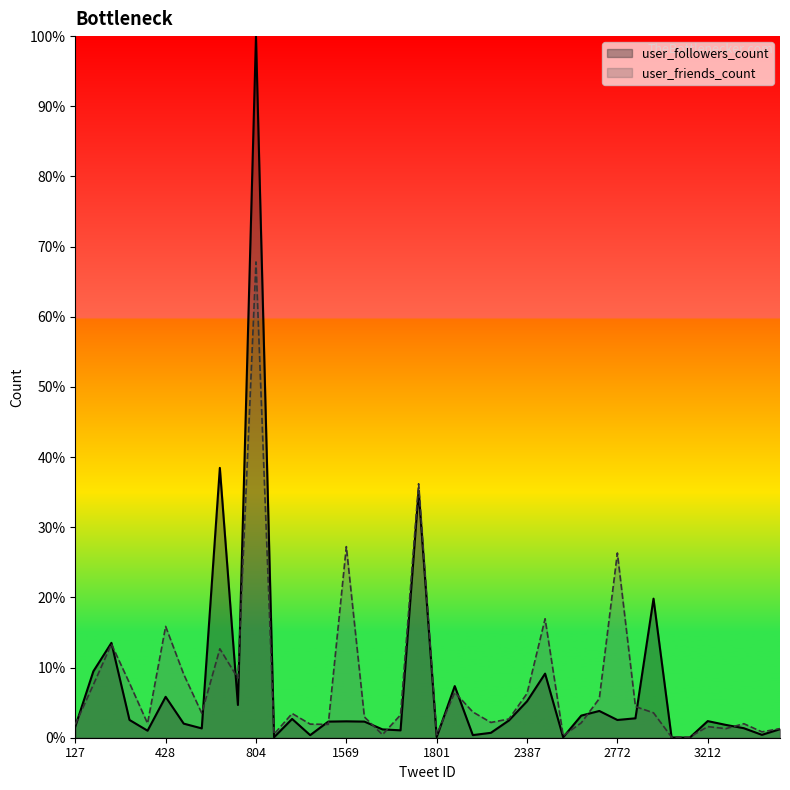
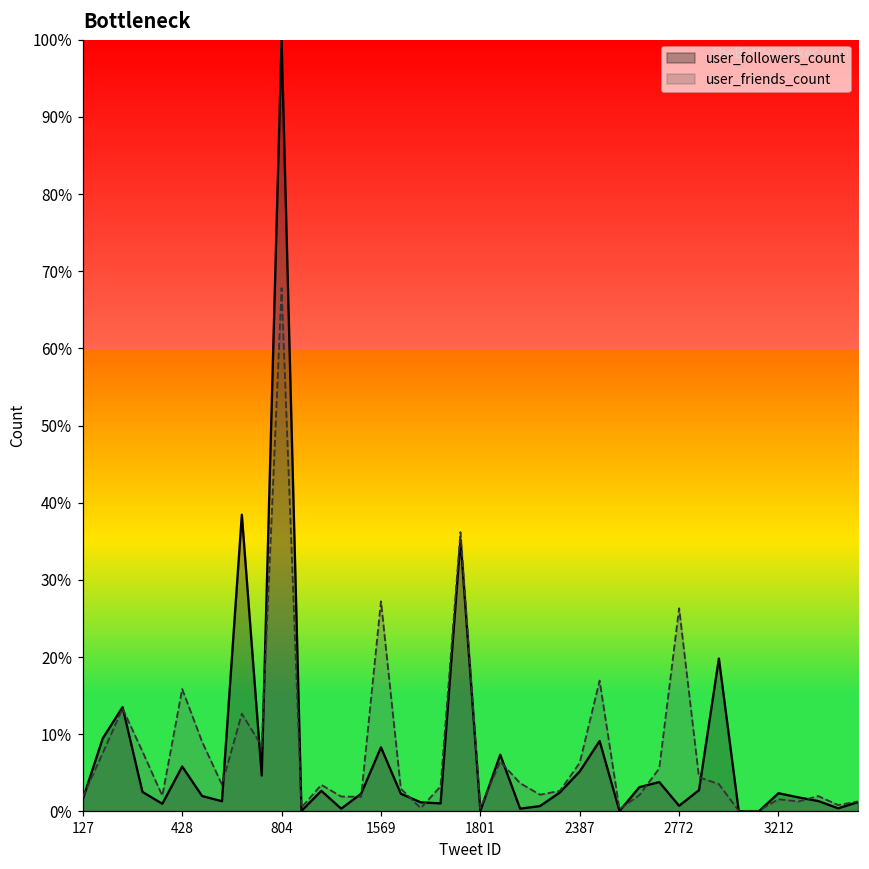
user_followers_count, 1569: 2% -> 8%
user_followers_count, 2772: 3% -> 1%
